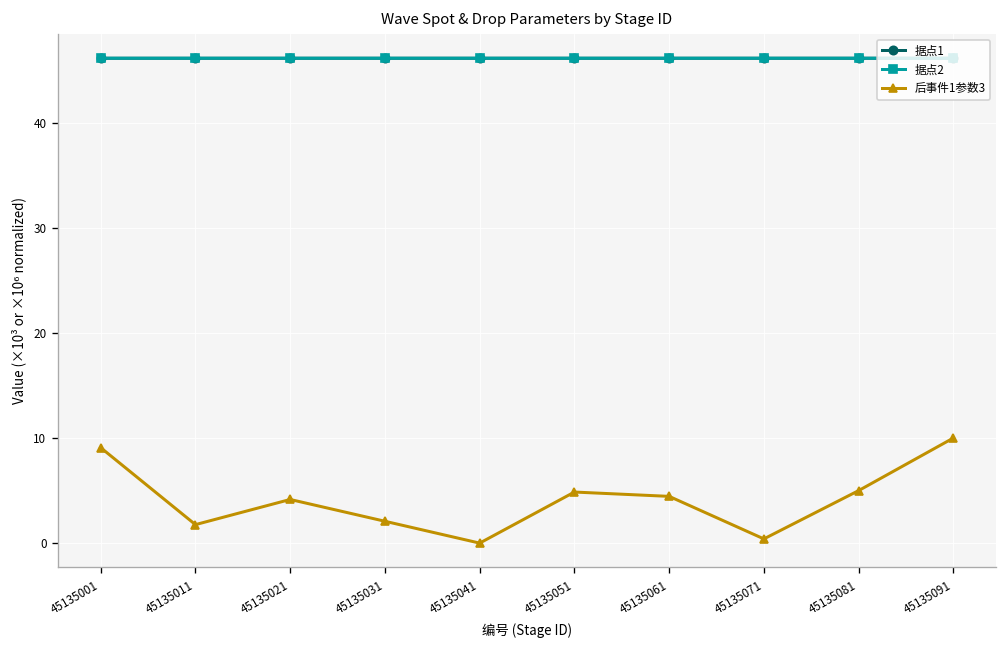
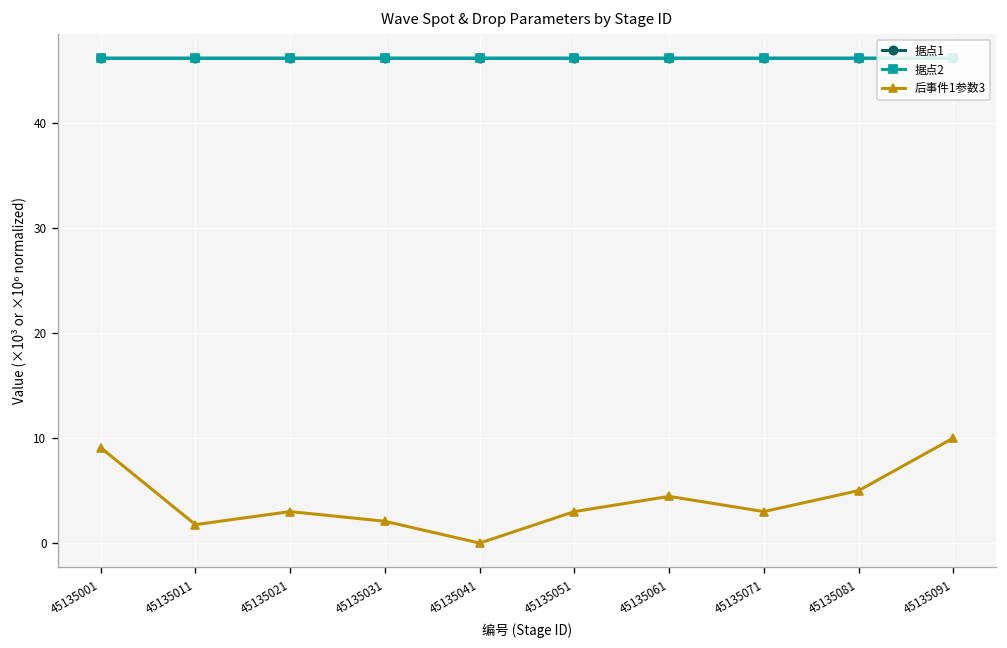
后事件1参数3, 45135021: 4 -> 3
后事件1参数3, 45135051: 5 -> 3
后事件1参数3, 45135071: 0 -> 3
